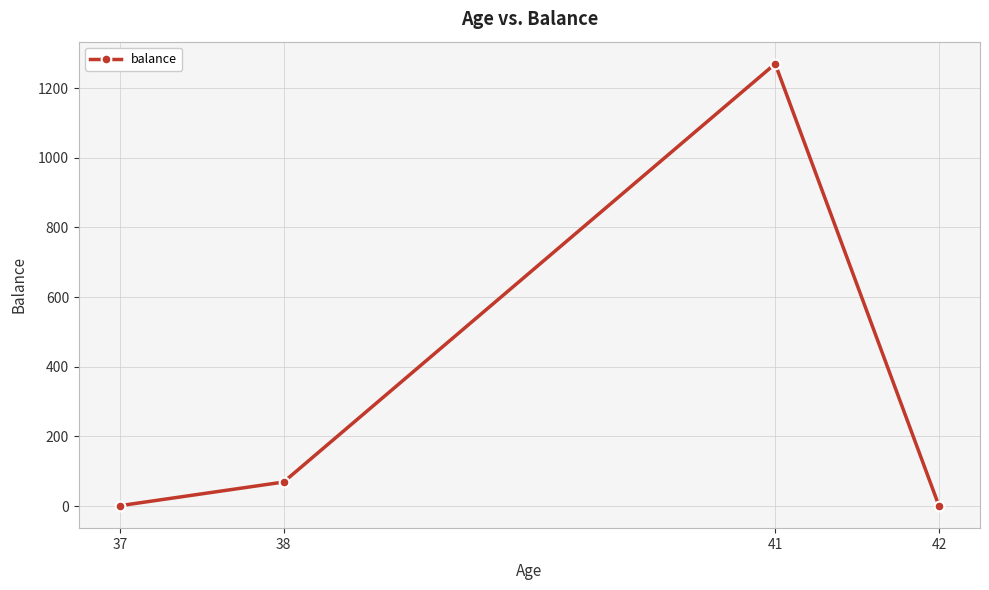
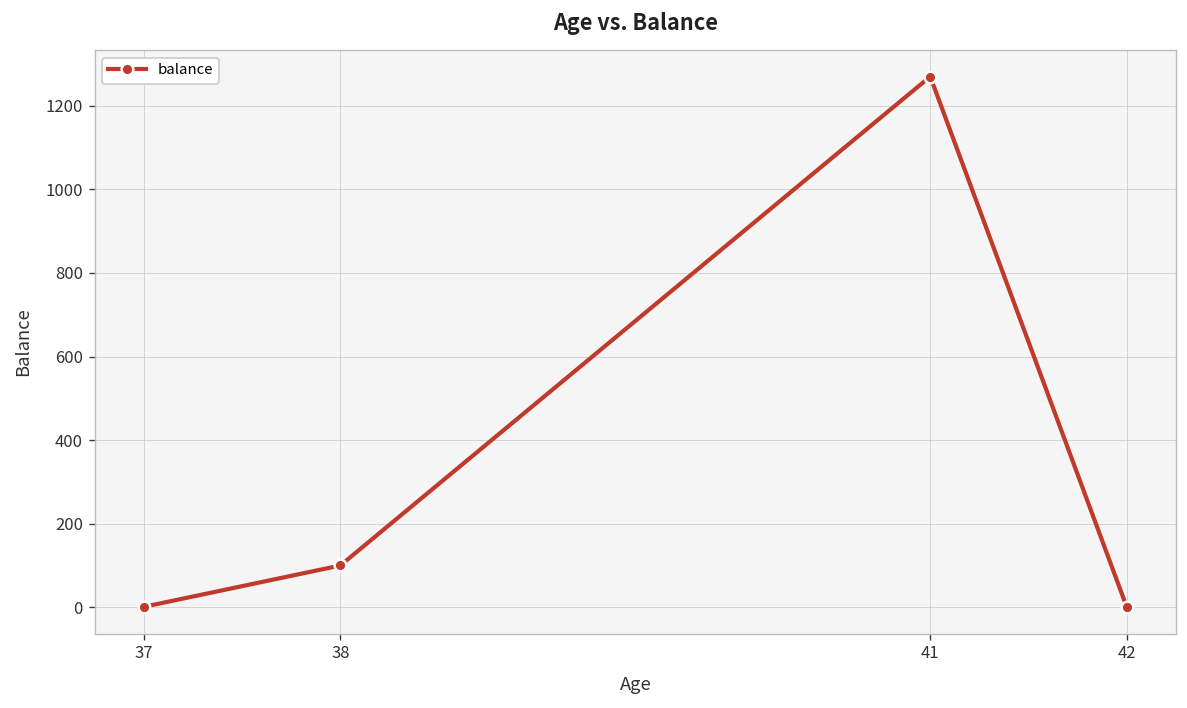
38: 70 -> 100
